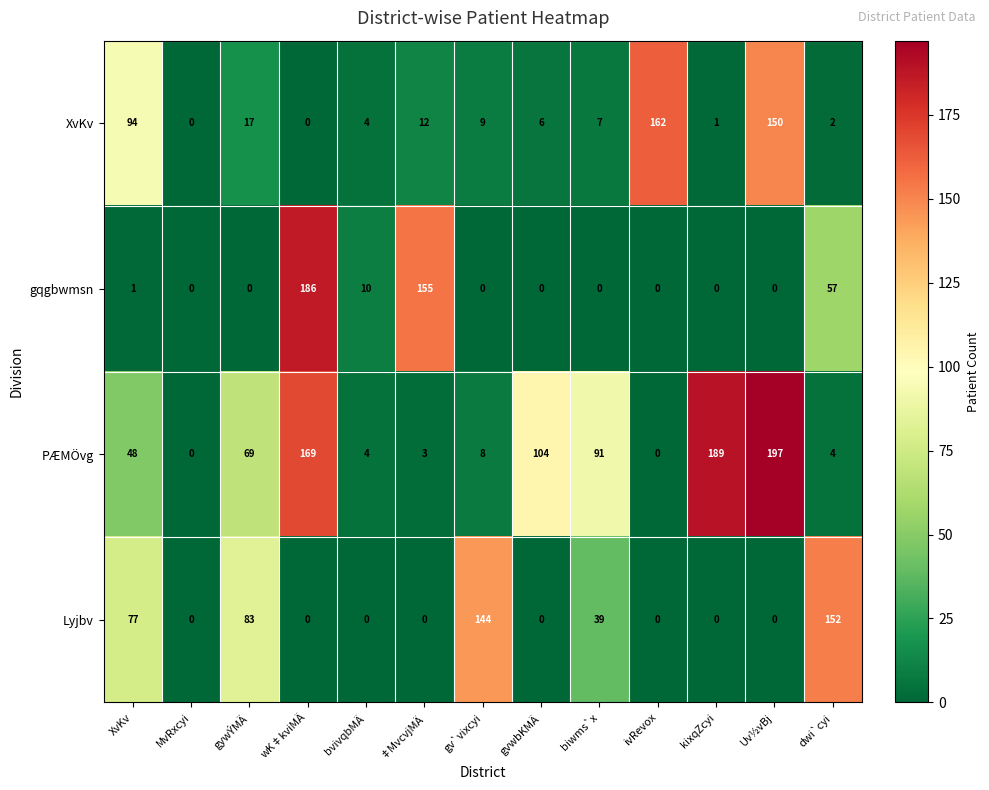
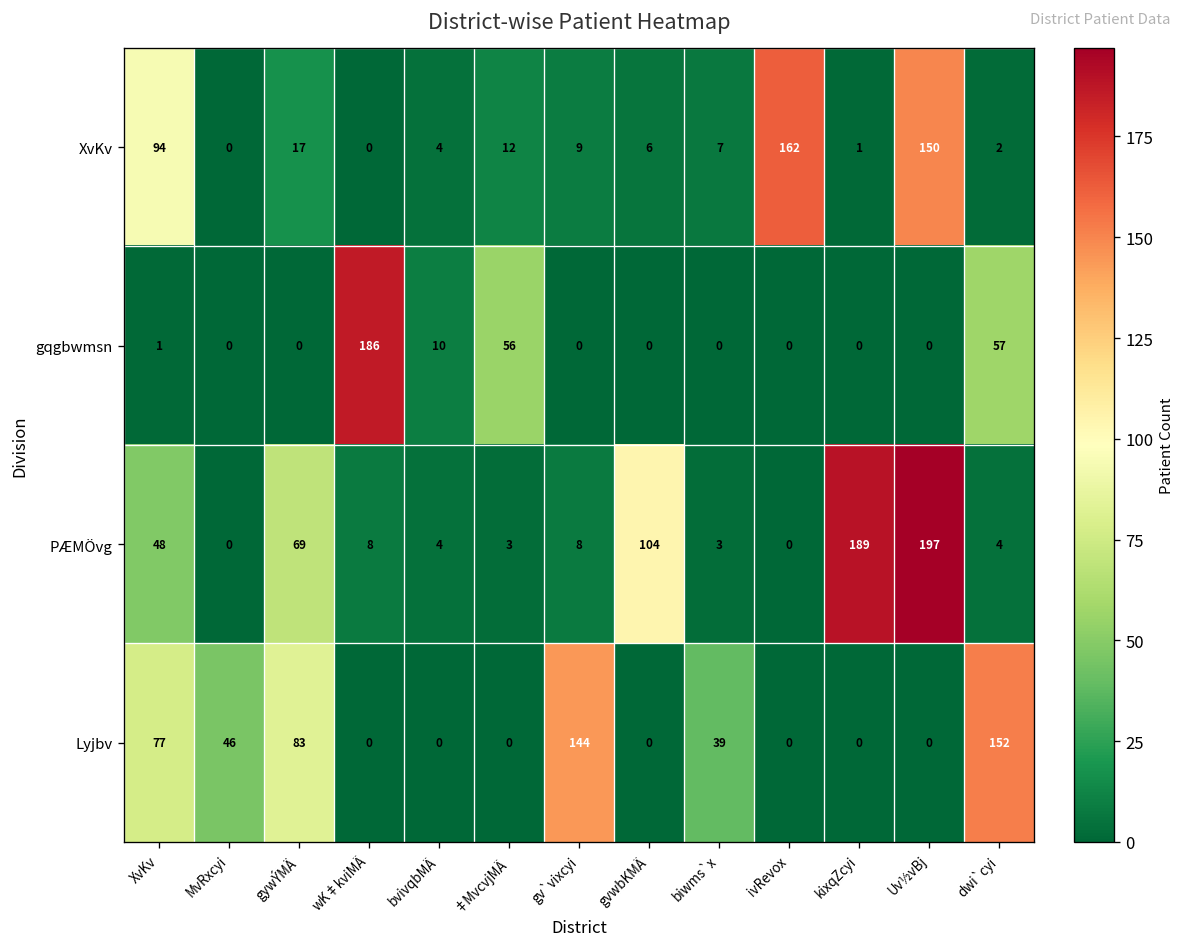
gqgbwmsn, ‡MvcvjMÄ: 155 -> 56
PÆMÖvg, wK‡kviMÄ: 169 -> 8
PÆMÖvg, biwms`x: 91 -> 3
Lyjbv, MvRxcyi: 0 -> 46
